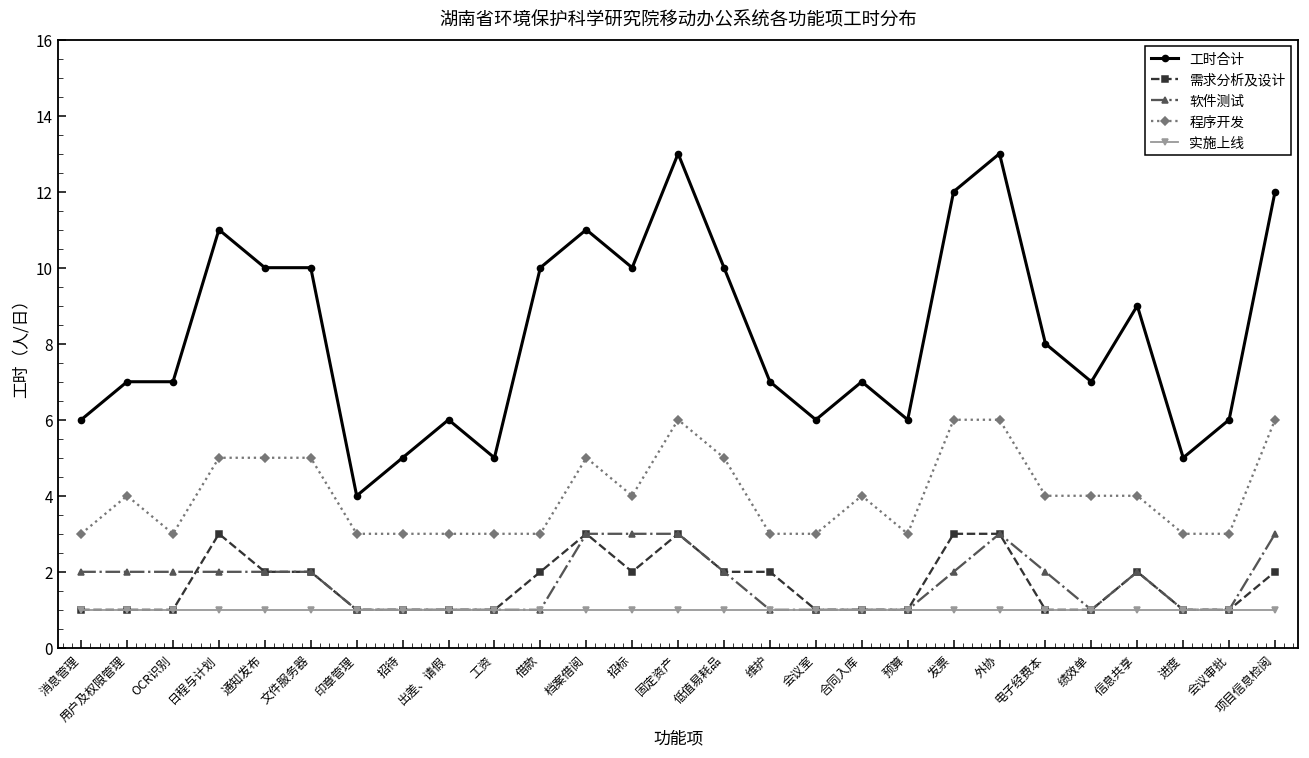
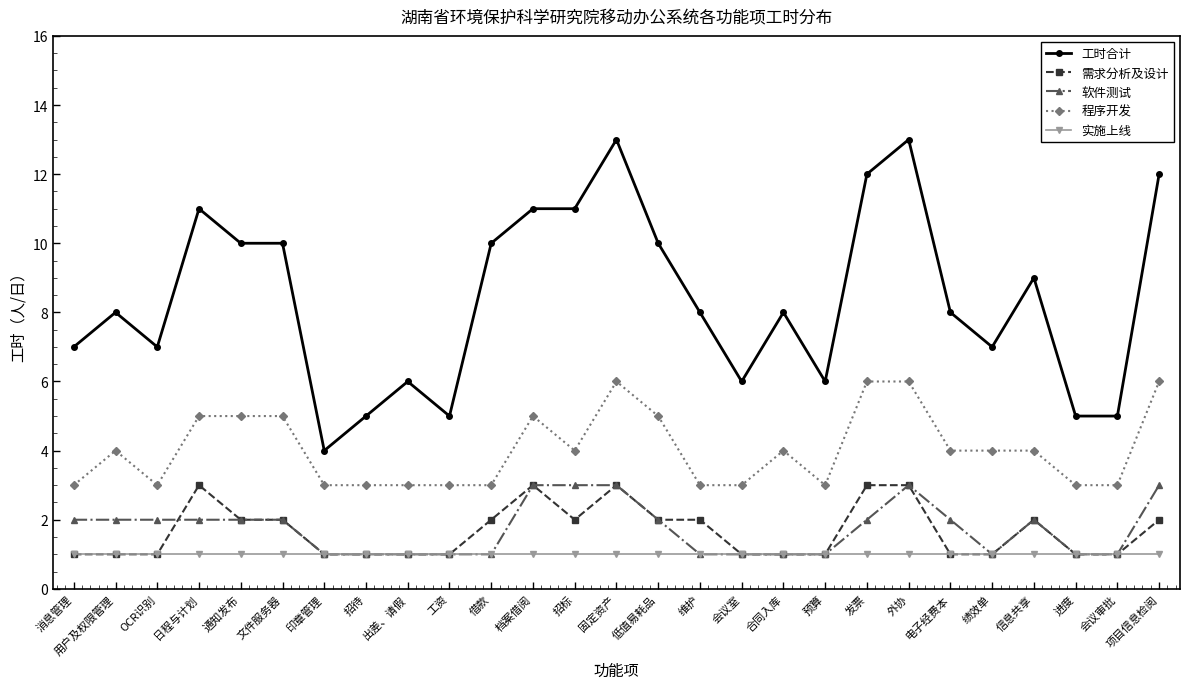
工时合计, 消息管理: 6 -> 7
工时合计, 用户及权限管理: 7 -> 8
工时合计, 招标: 10 -> 11
工时合计, 维护: 7 -> 8
工时合计, 合同入库: 7 -> 8
工时合计, 会议审批: 6 -> 5
